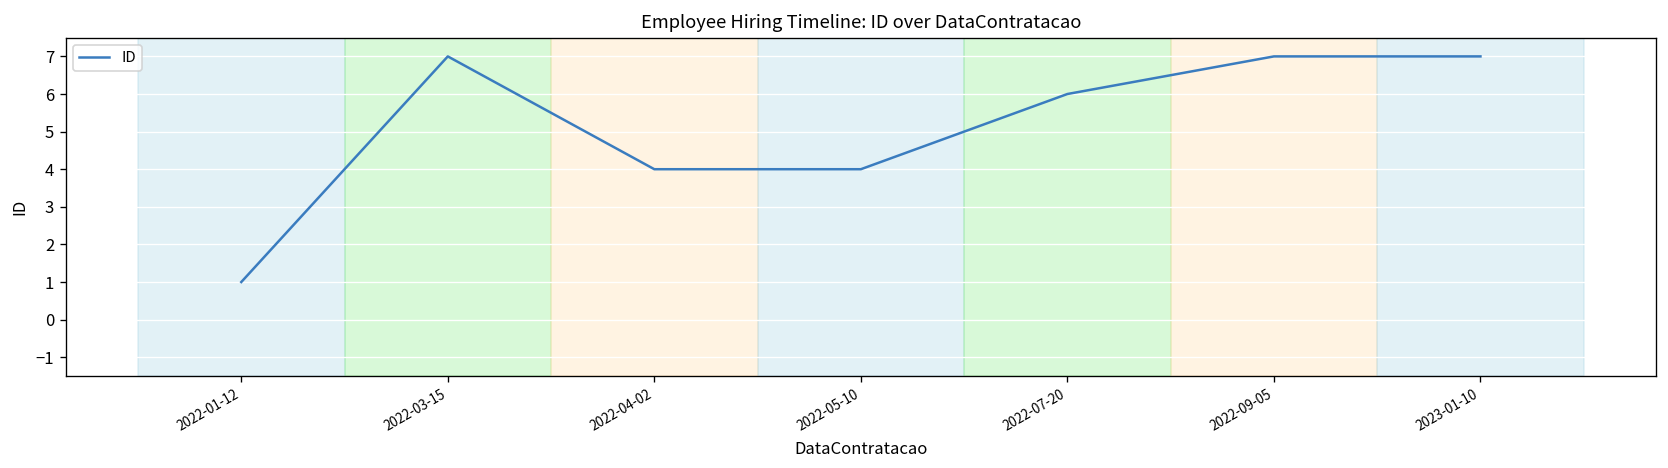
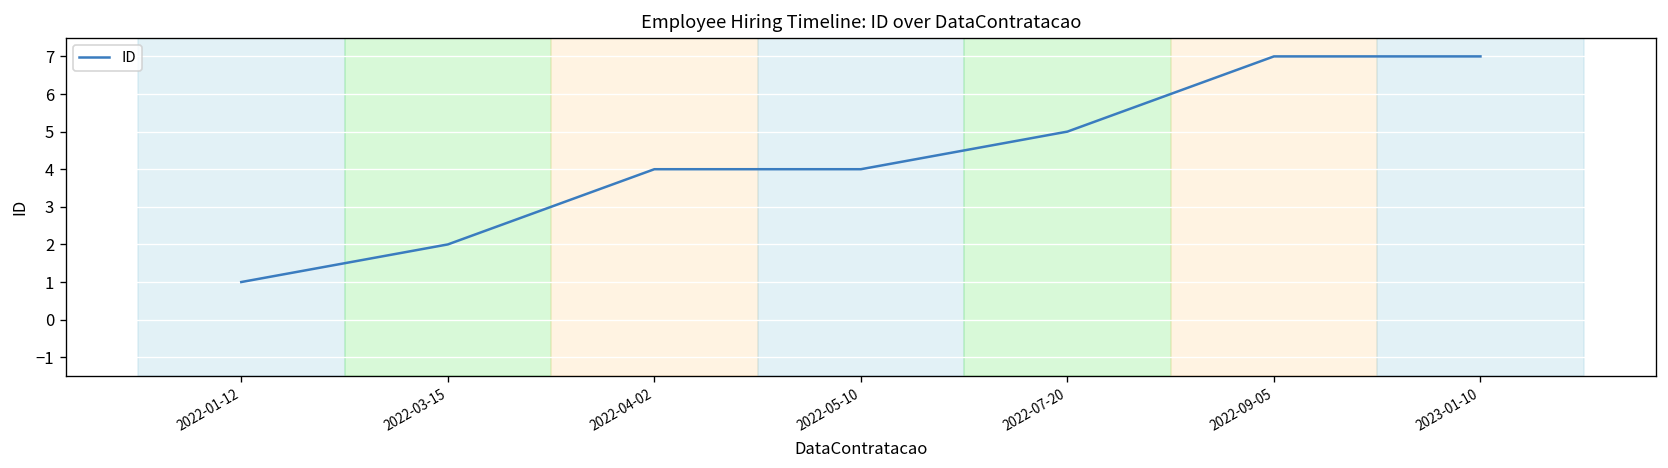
2022-03-15: 7 -> 2
2022-07-20: 6 -> 5
